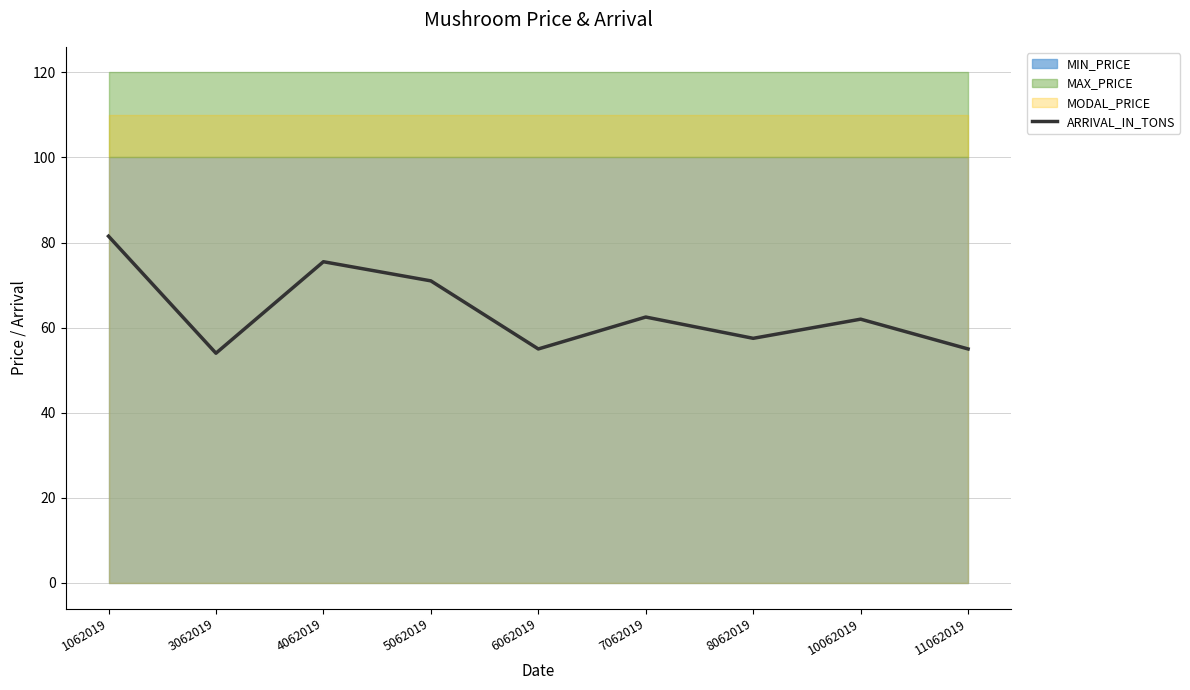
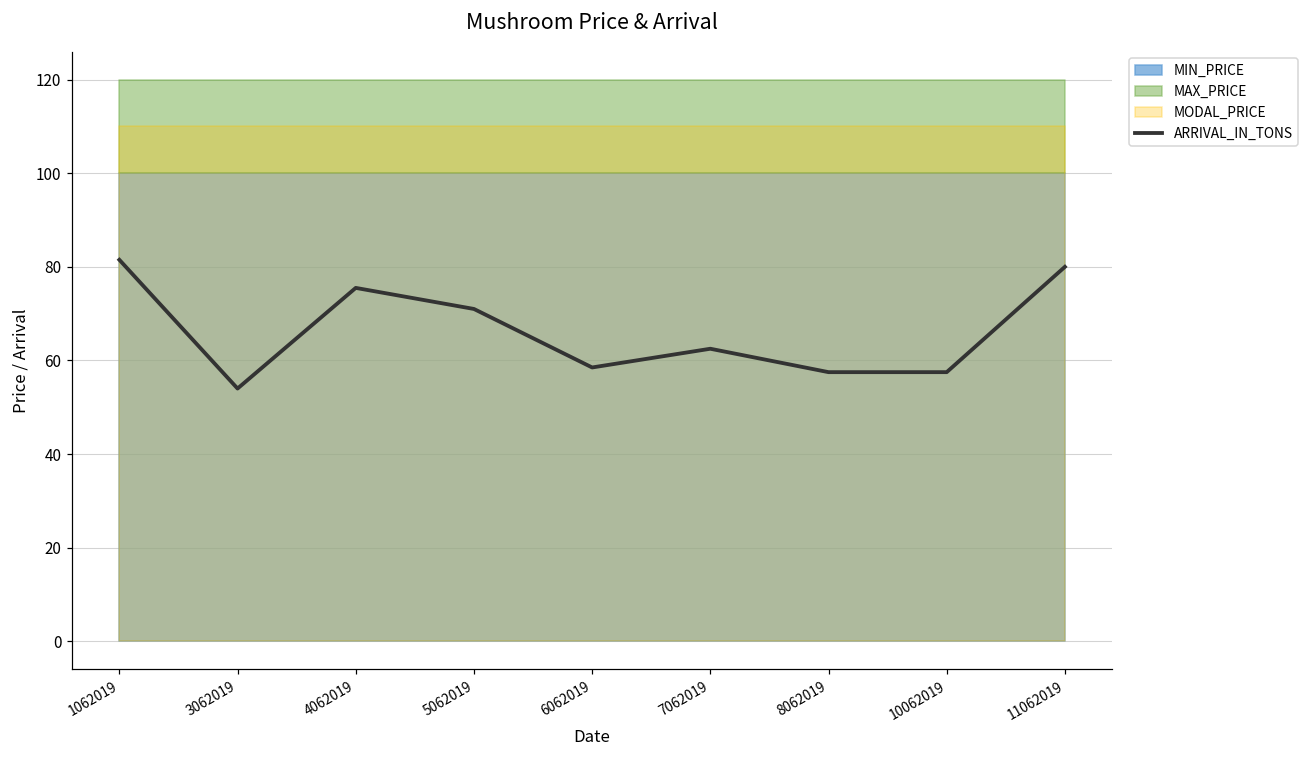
ARRIVAL_IN_TONS, 6062019: 55 -> 59
ARRIVAL_IN_TONS, 10062019: 62 -> 58
ARRIVAL_IN_TONS, 11062019: 55 -> 80
